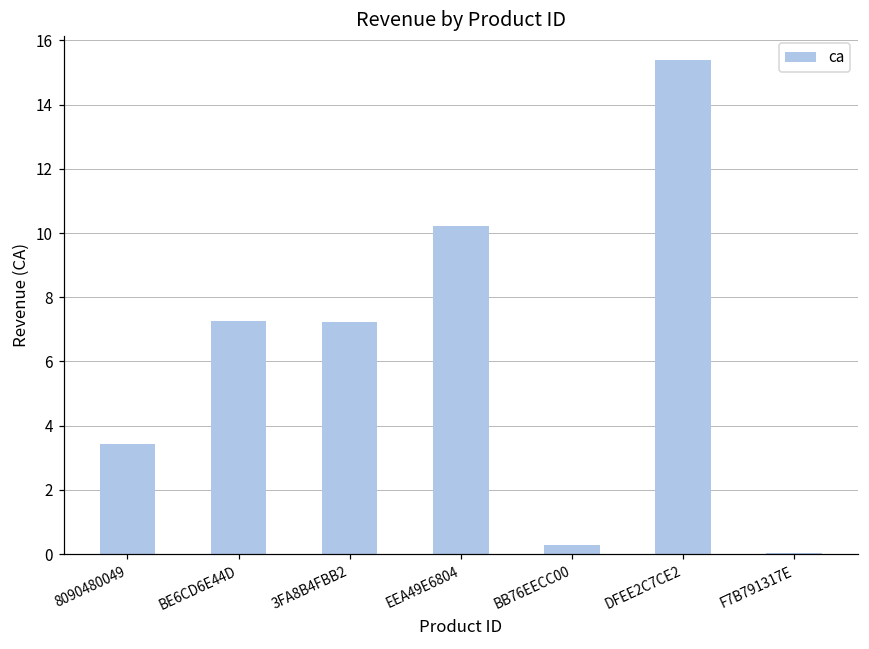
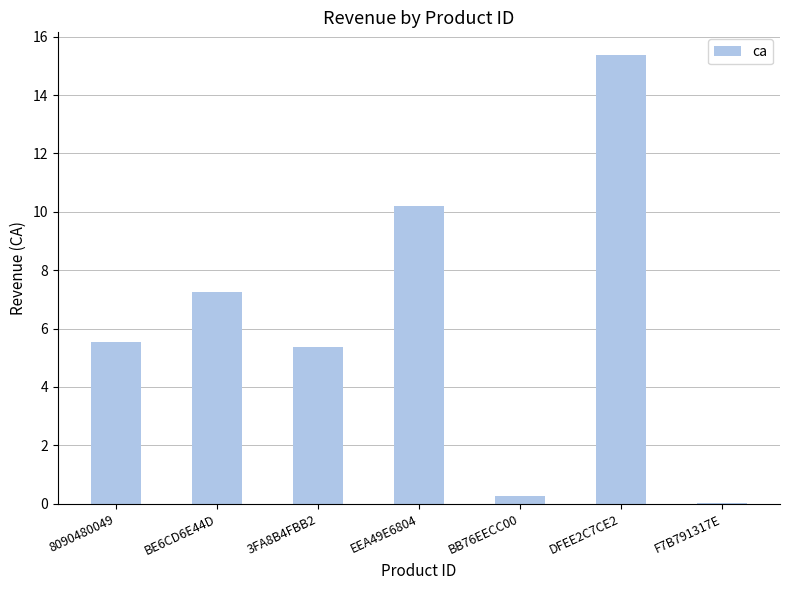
8090480049: 3.4 -> 5.6
3FA8B4FBB2: 7.2 -> 5.4
